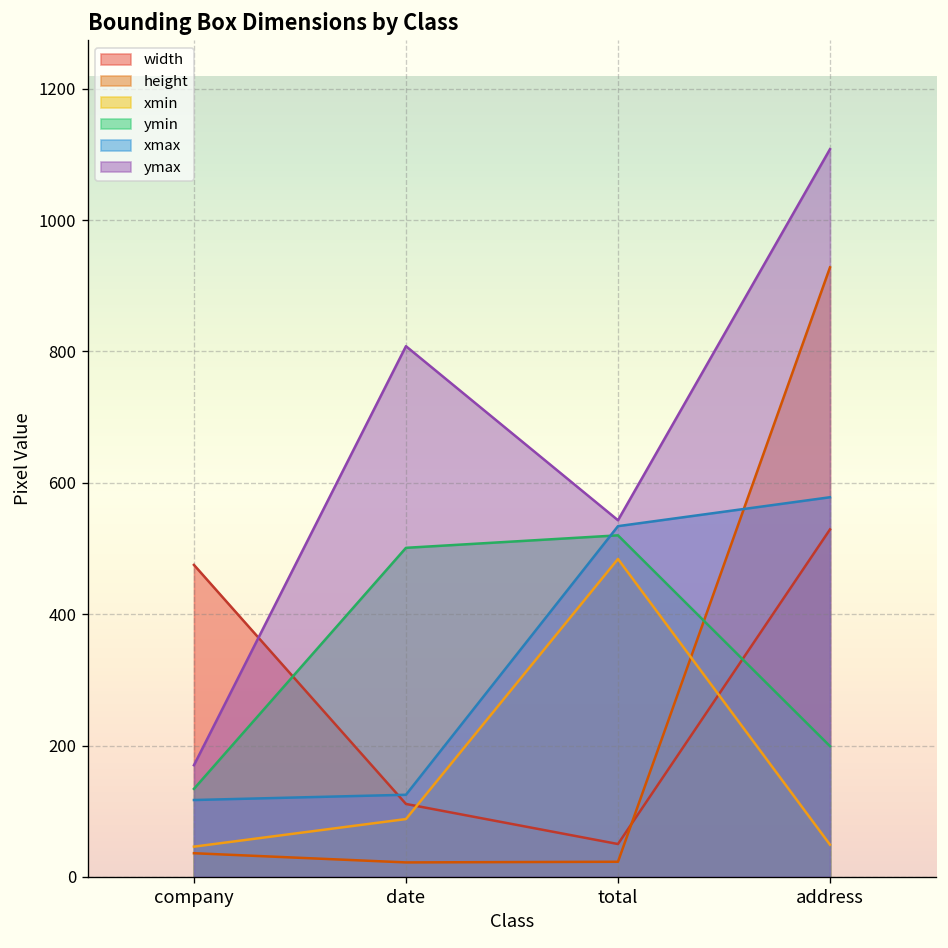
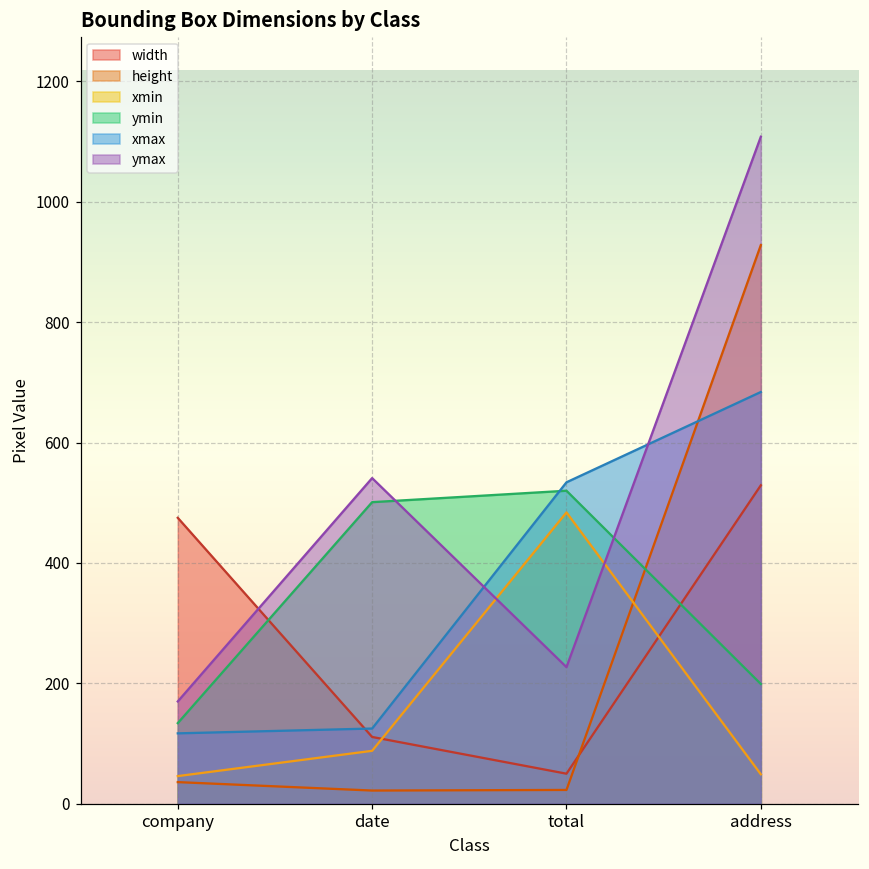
ymax, date: 810 -> 540
ymax, total: 540 -> 230
xmax, address: 580 -> 680
